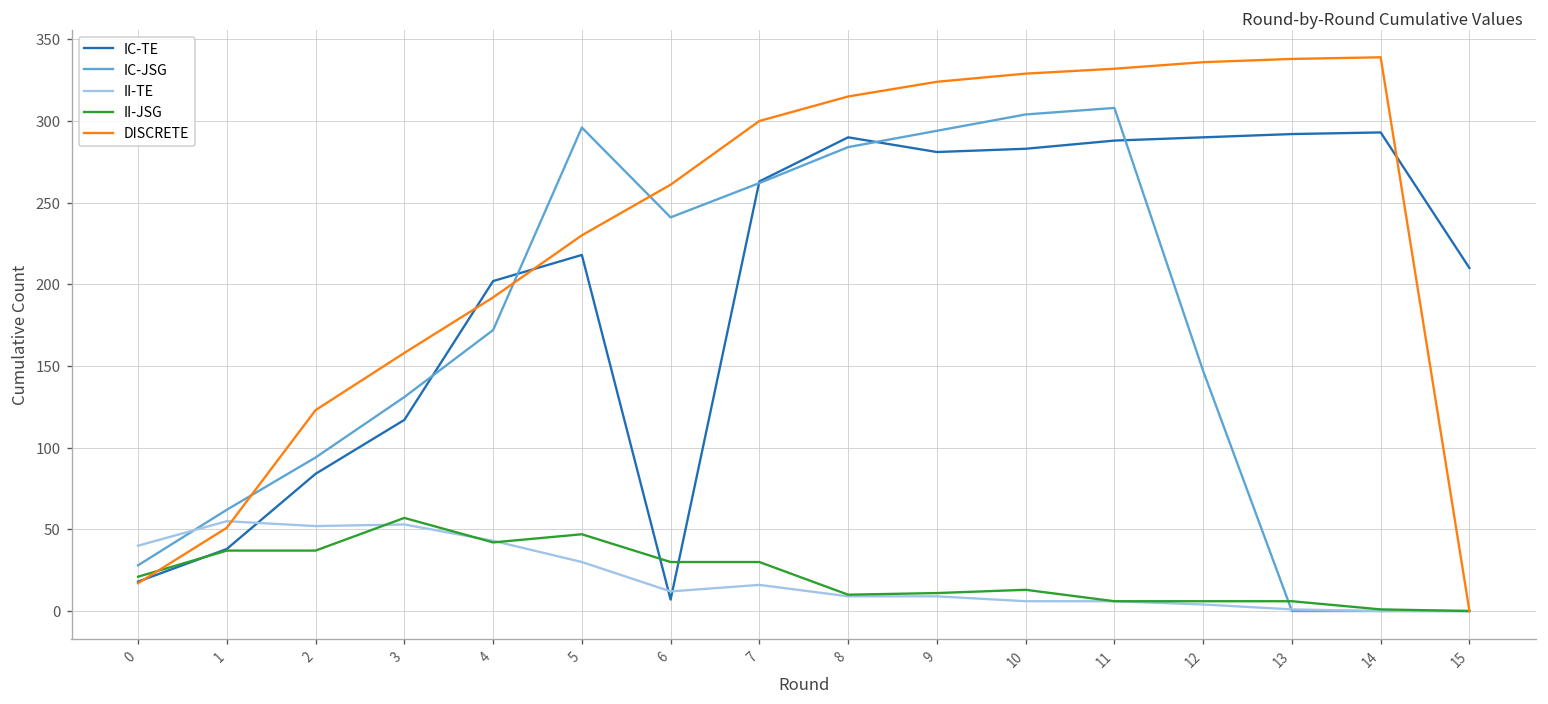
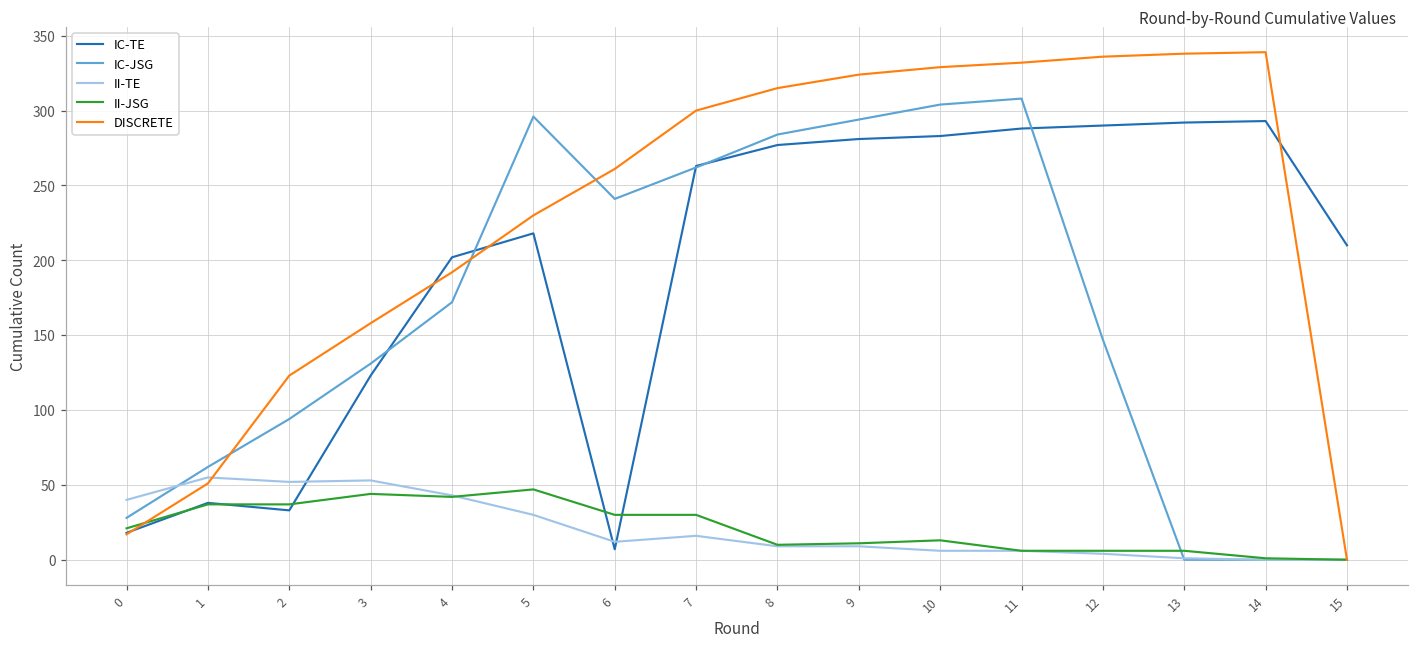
IC-TE, 2: 84 -> 33
IC-TE, 3: 117 -> 123
II-JSG, 3: 57 -> 44
IC-TE, 8: 290 -> 277
